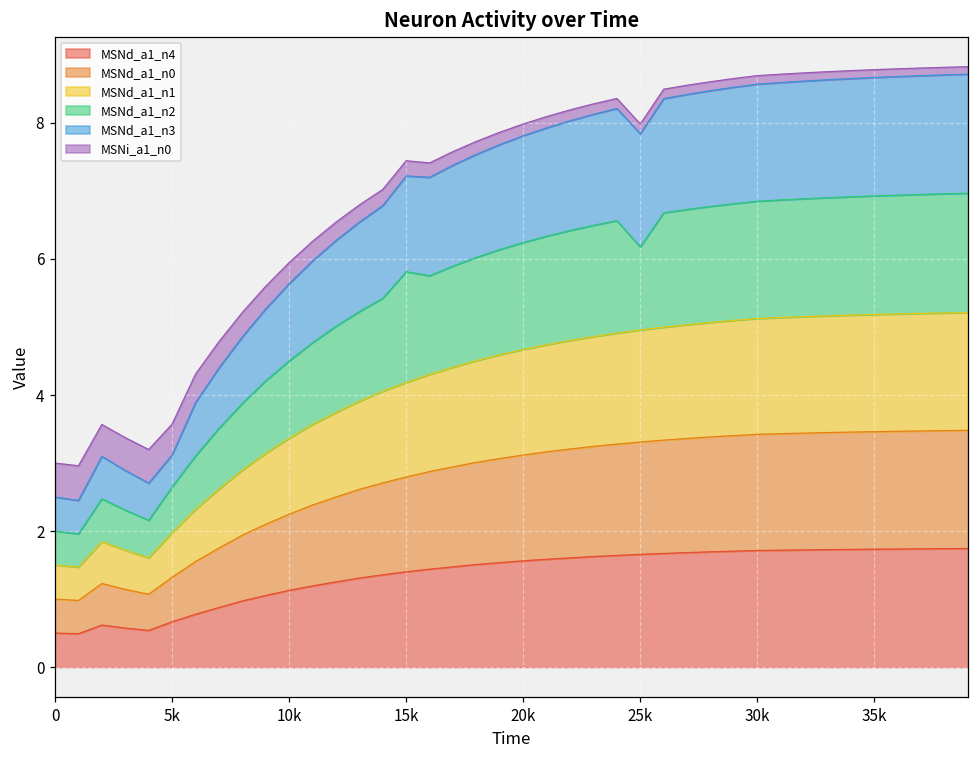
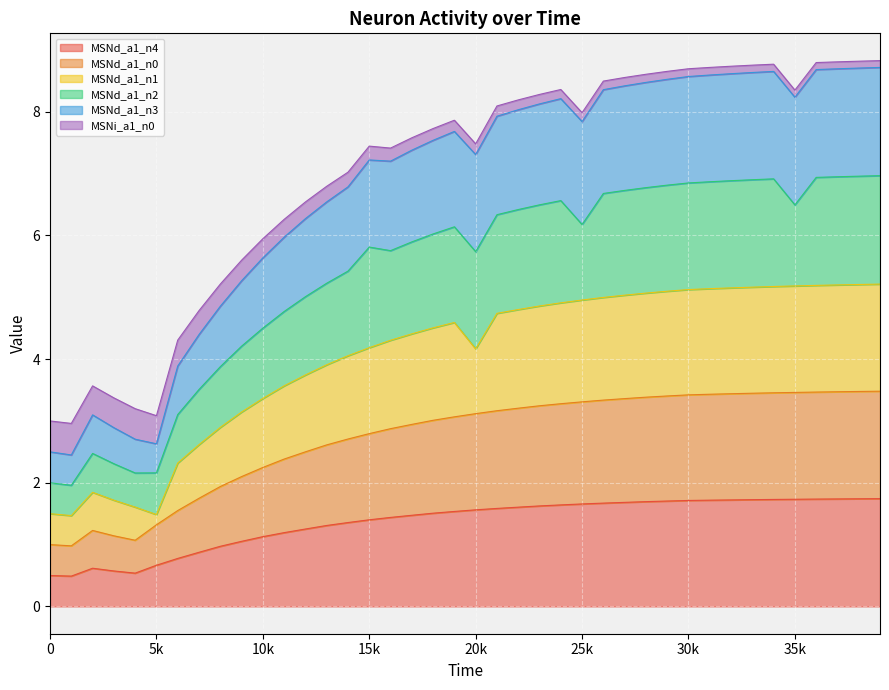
MSNd_a1_n1, 5k: 0.7 -> 0.2
MSNd_a1_n1, 20k: 1.6 -> 1.0
MSNd_a1_n2, 35k: 1.7 -> 1.3
